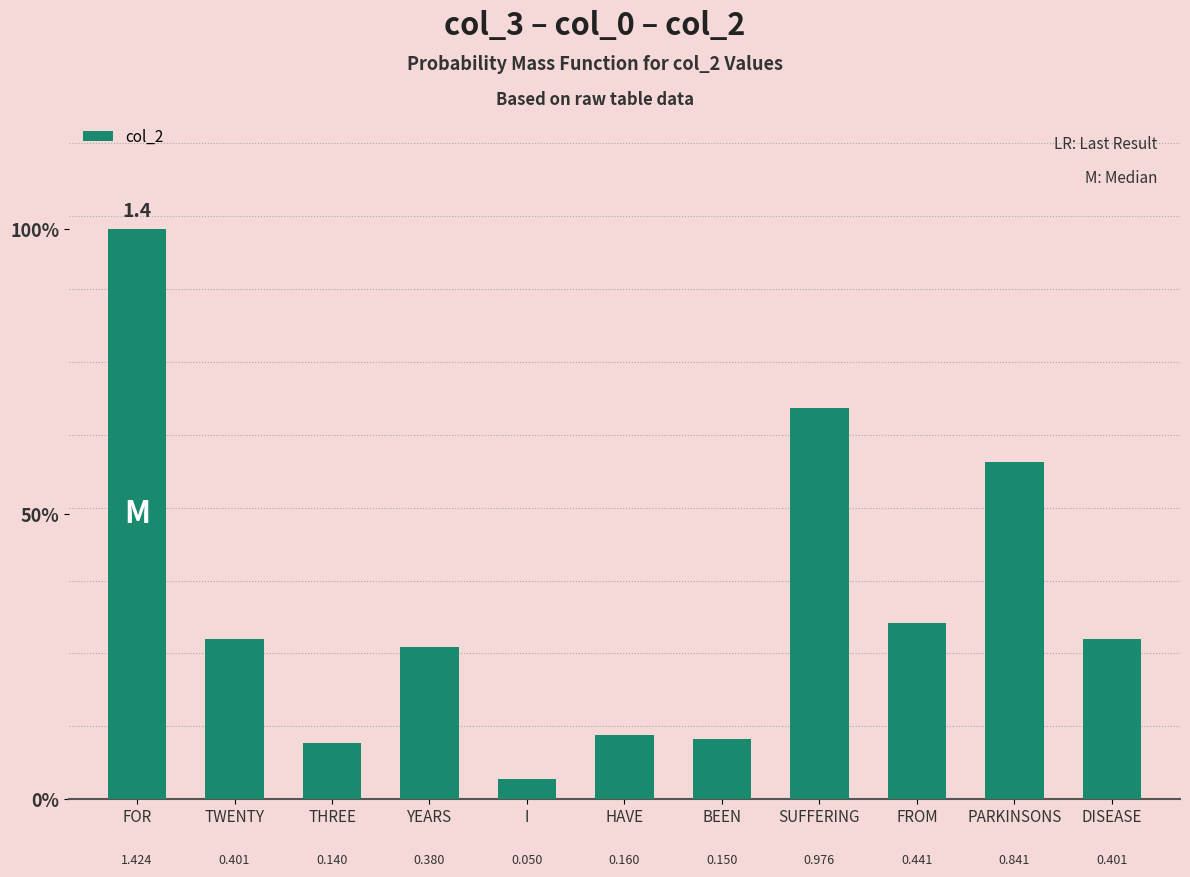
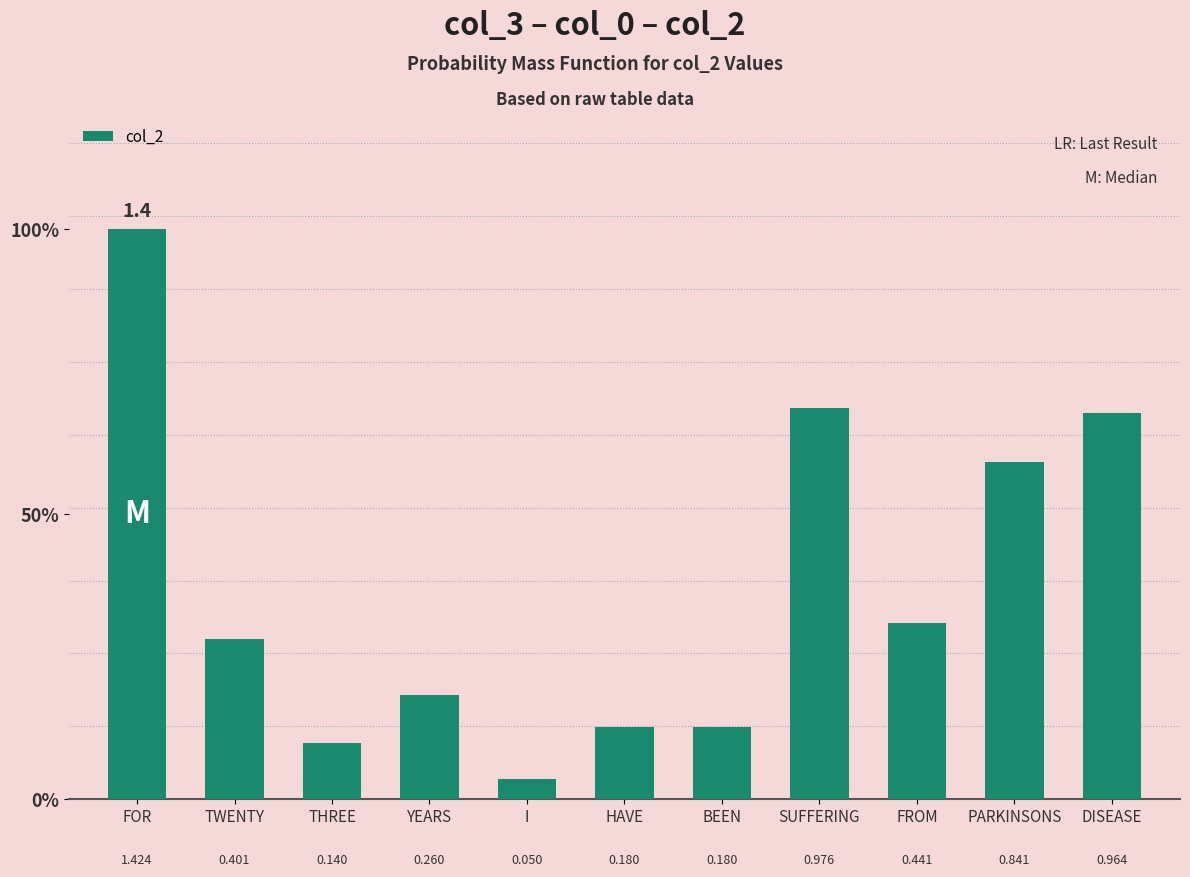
YEARS: 0.380 -> 0.260
HAVE: 0.160 -> 0.180
BEEN: 0.150 -> 0.180
DISEASE: 0.401 -> 0.964
